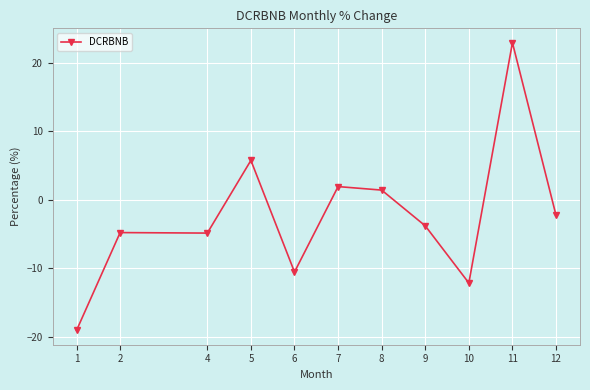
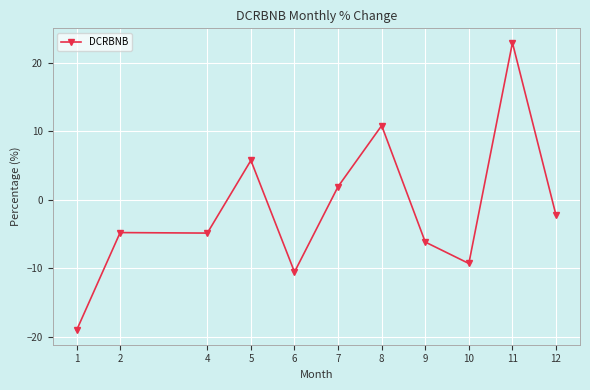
8: 1 -> 11
9: -4 -> -6
10: -12 -> -9
